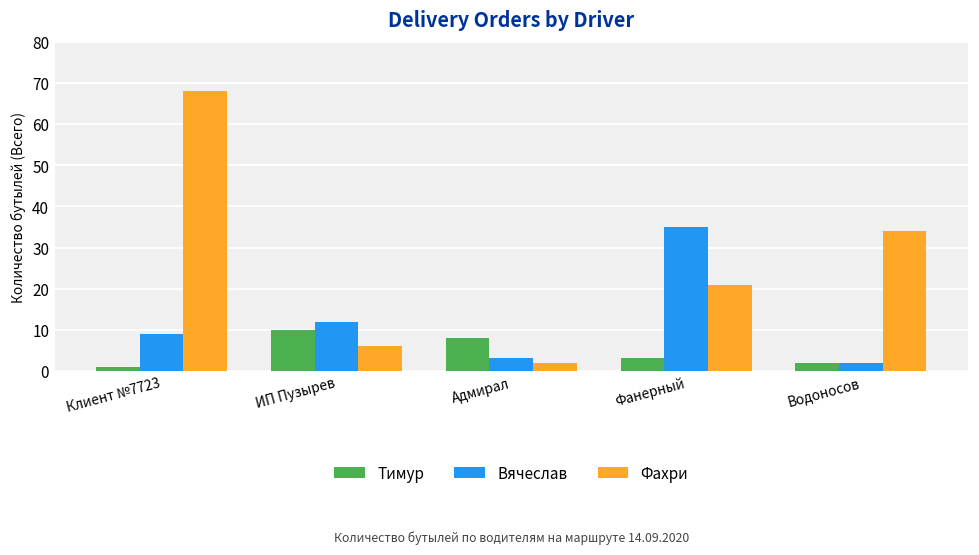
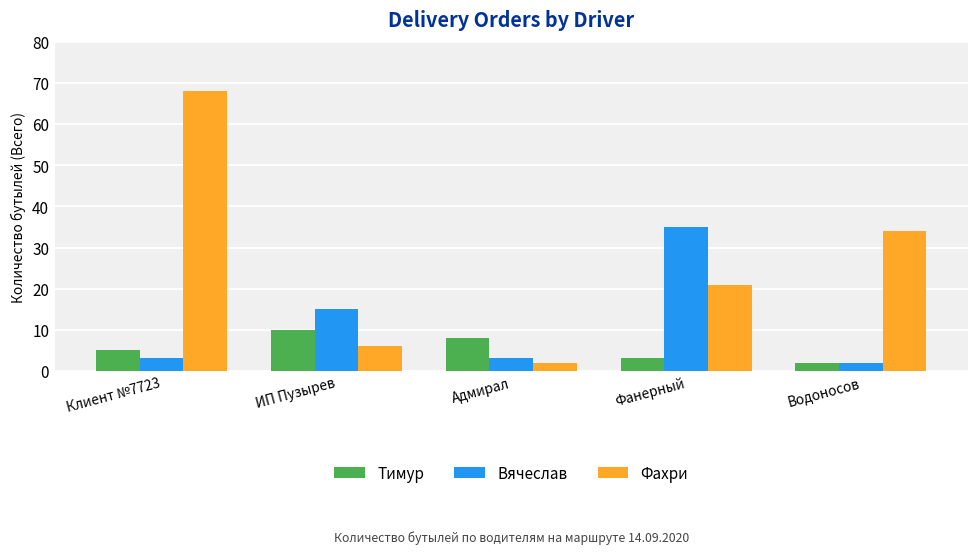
Тимур, Клиент №7723: 1 -> 5
Вячеслав, Клиент №7723: 9 -> 3
Вячеслав, ИП Пузырев: 12 -> 15
